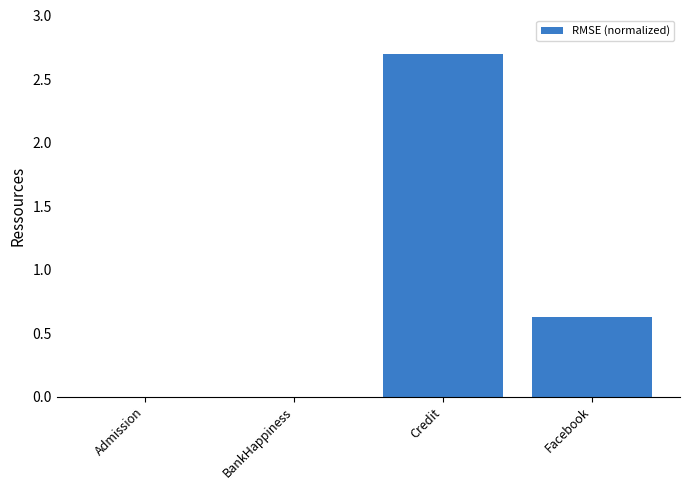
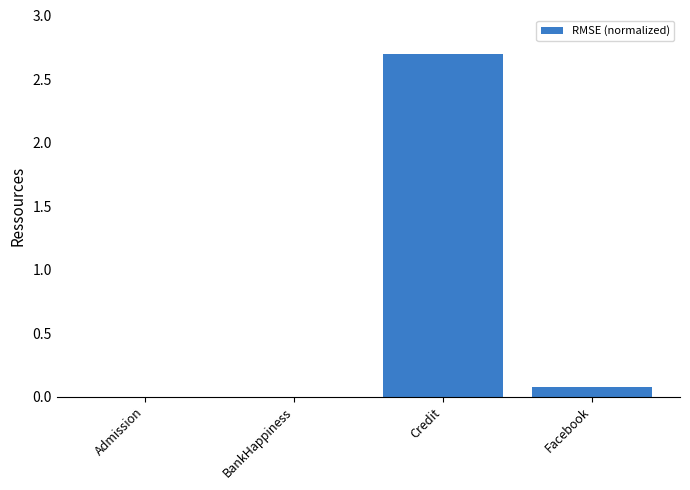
Facebook: 0.63 -> 0.08
